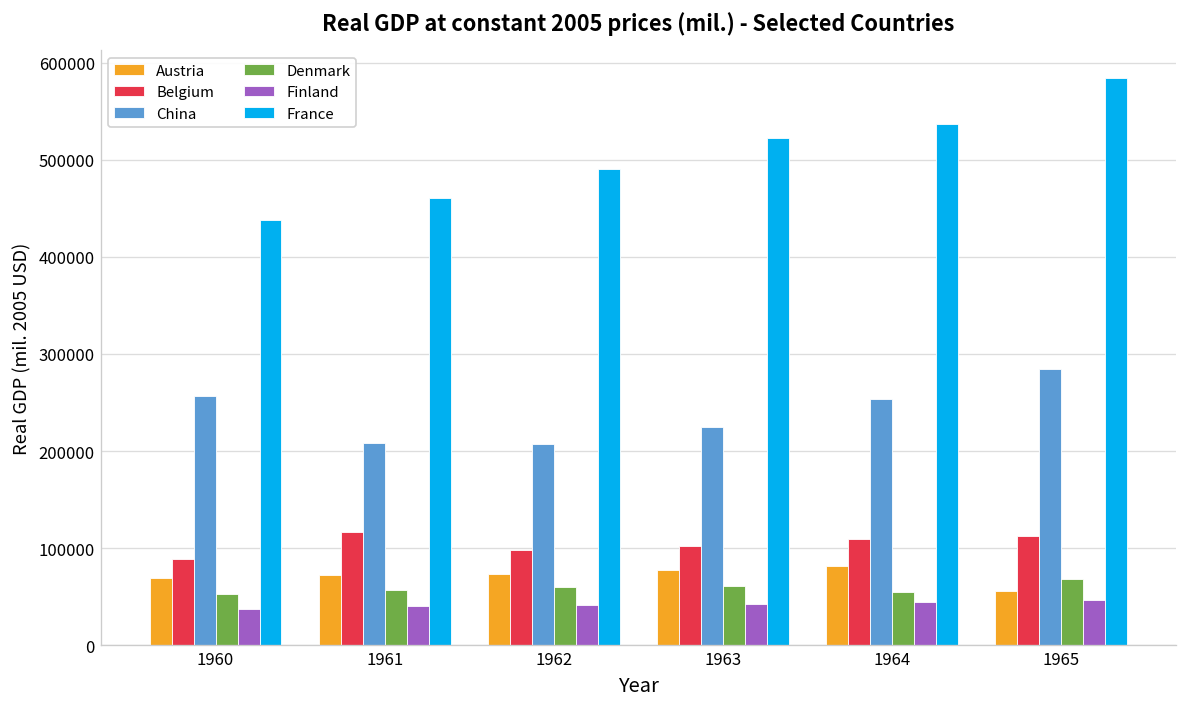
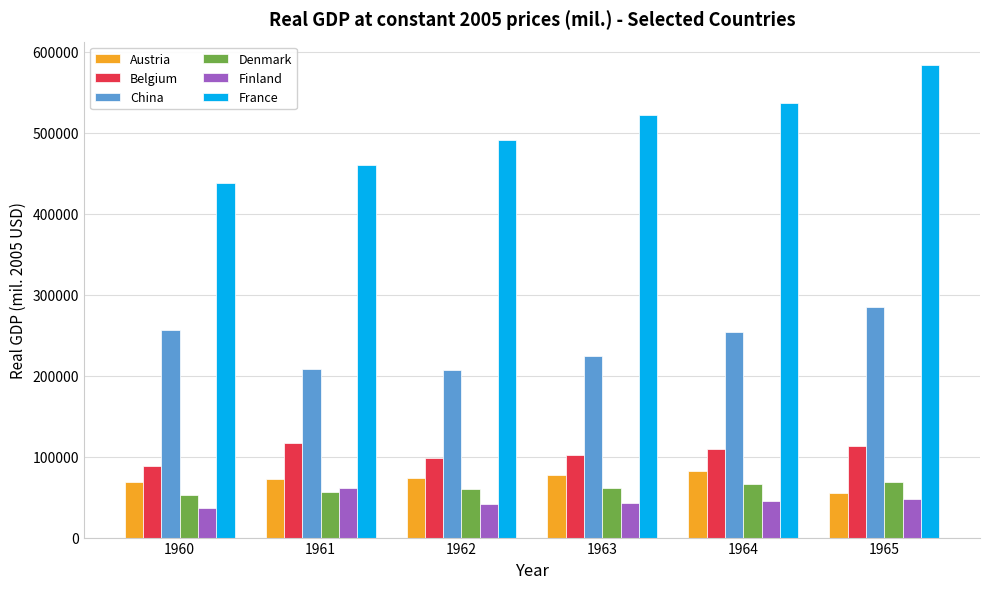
Finland, 1961: 40000 -> 60000
Denmark, 1964: 50000 -> 70000
